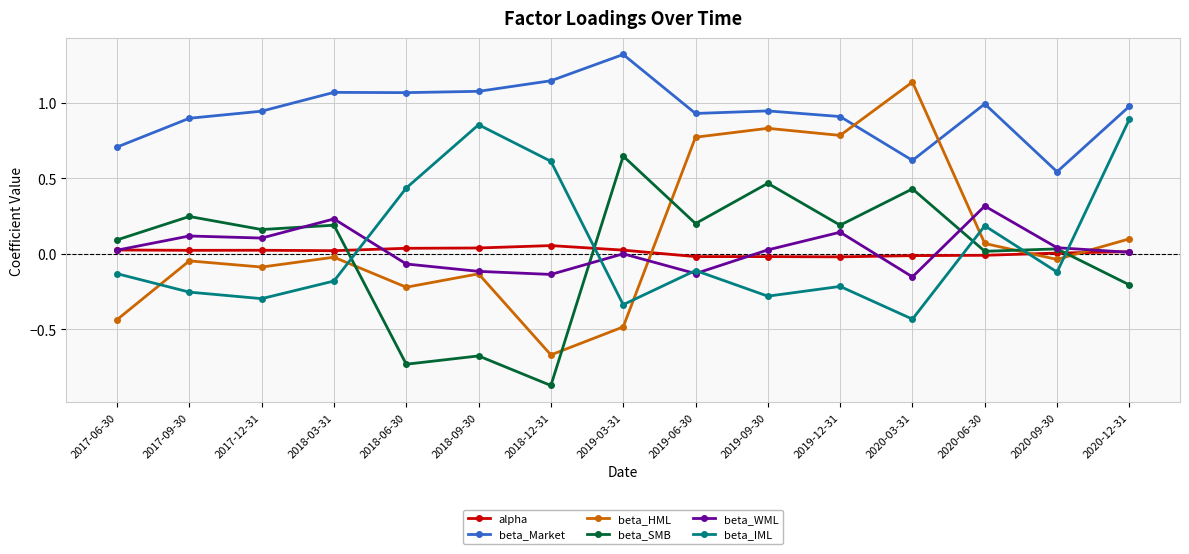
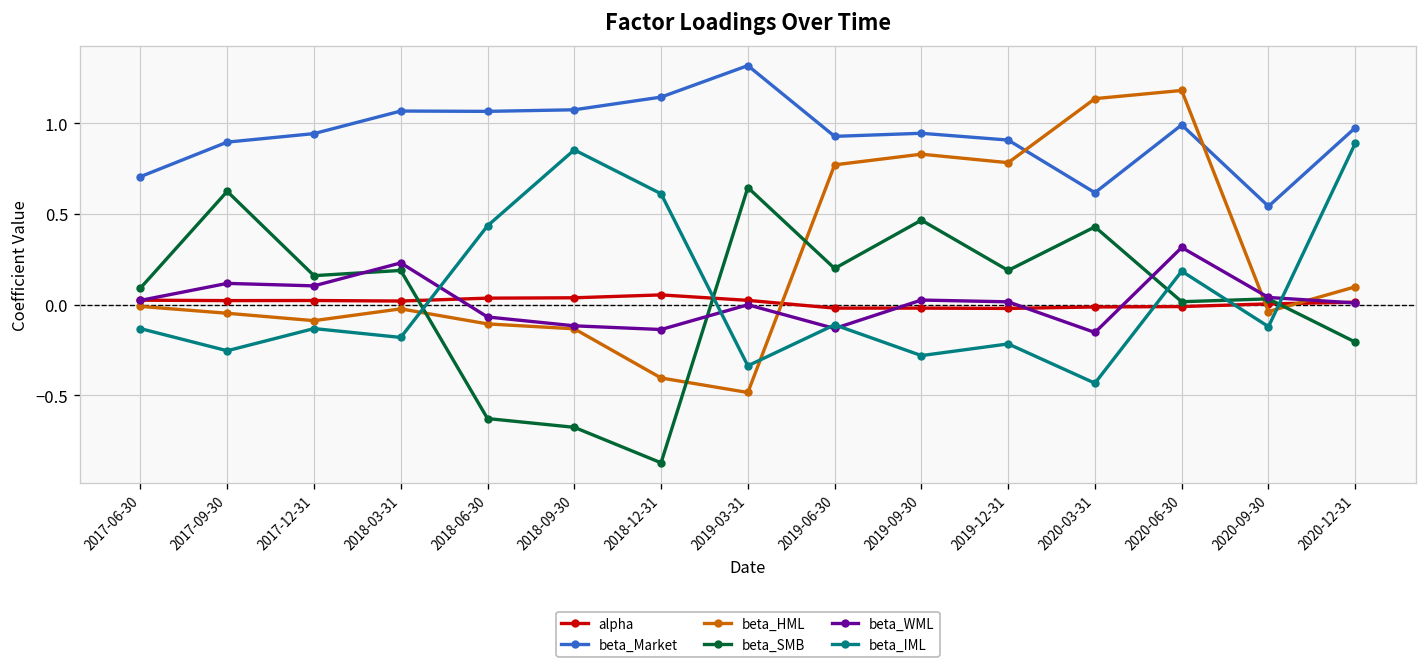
beta_HML, 2017-06-30: -0.44 -> -0.01
beta_SMB, 2017-09-30: 0.25 -> 0.63
beta_IML, 2017-12-31: -0.30 -> -0.13
beta_HML, 2018-06-30: -0.22 -> -0.11
beta_SMB, 2018-06-30: -0.73 -> -0.63
beta_HML, 2018-12-31: -0.67 -> -0.40
beta_WML, 2019-12-31: 0.14 -> 0.02
beta_HML, 2020-06-30: 0.07 -> 1.18
